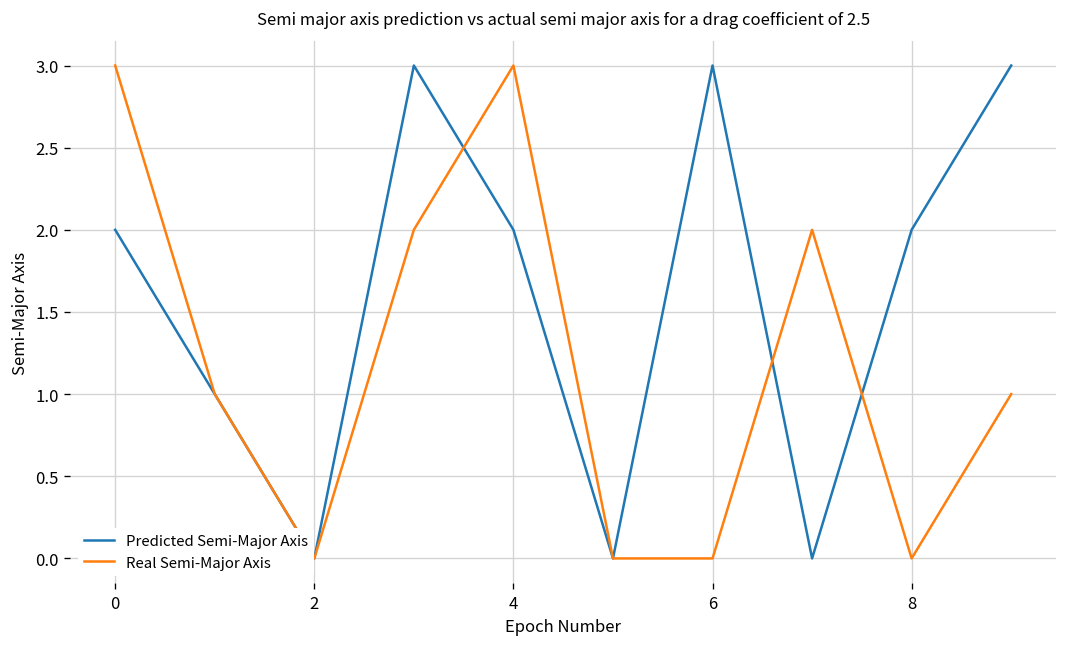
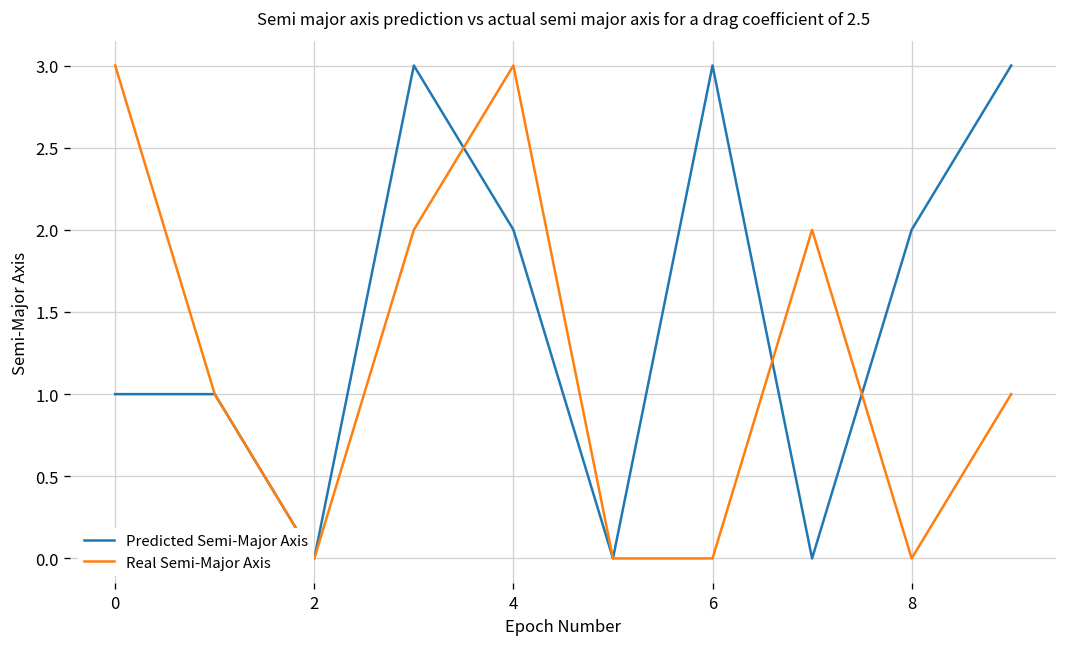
Predicted Semi-Major Axis, 0: 2 -> 1
